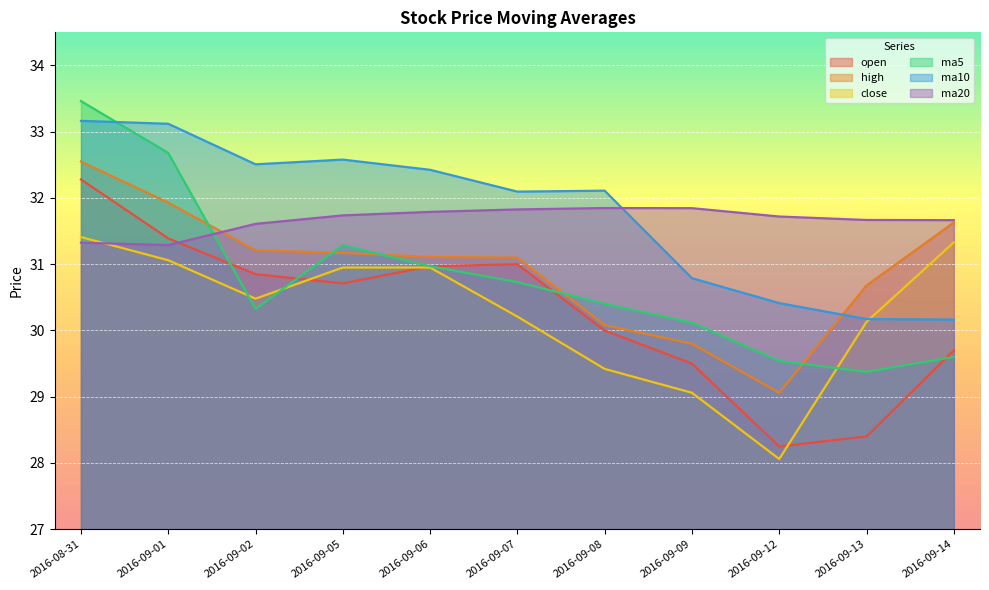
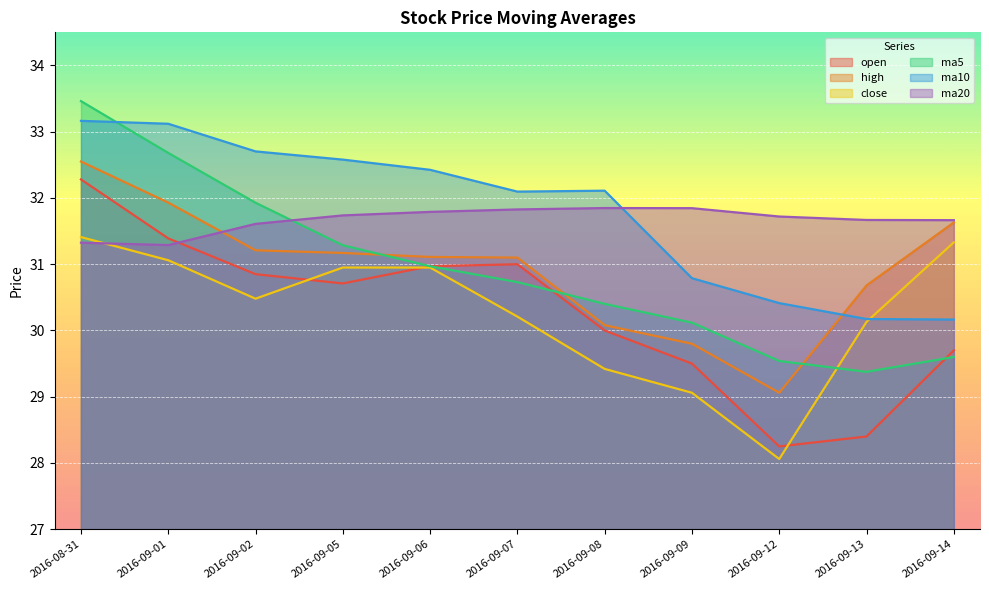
ma5, 2016-09-02: 30.3 -> 31.9
ma10, 2016-09-02: 32.5 -> 32.7
